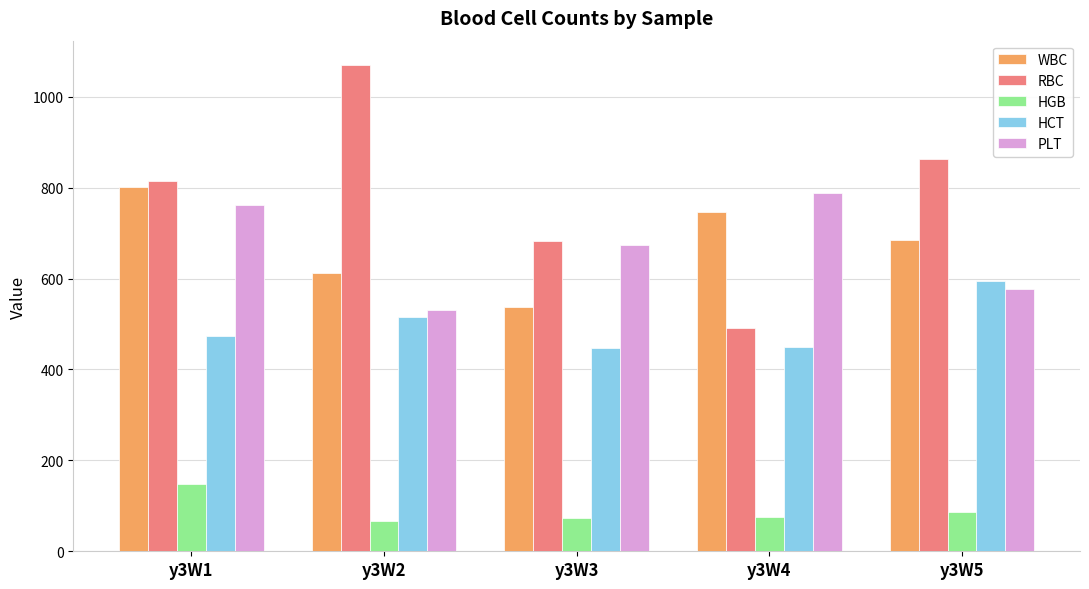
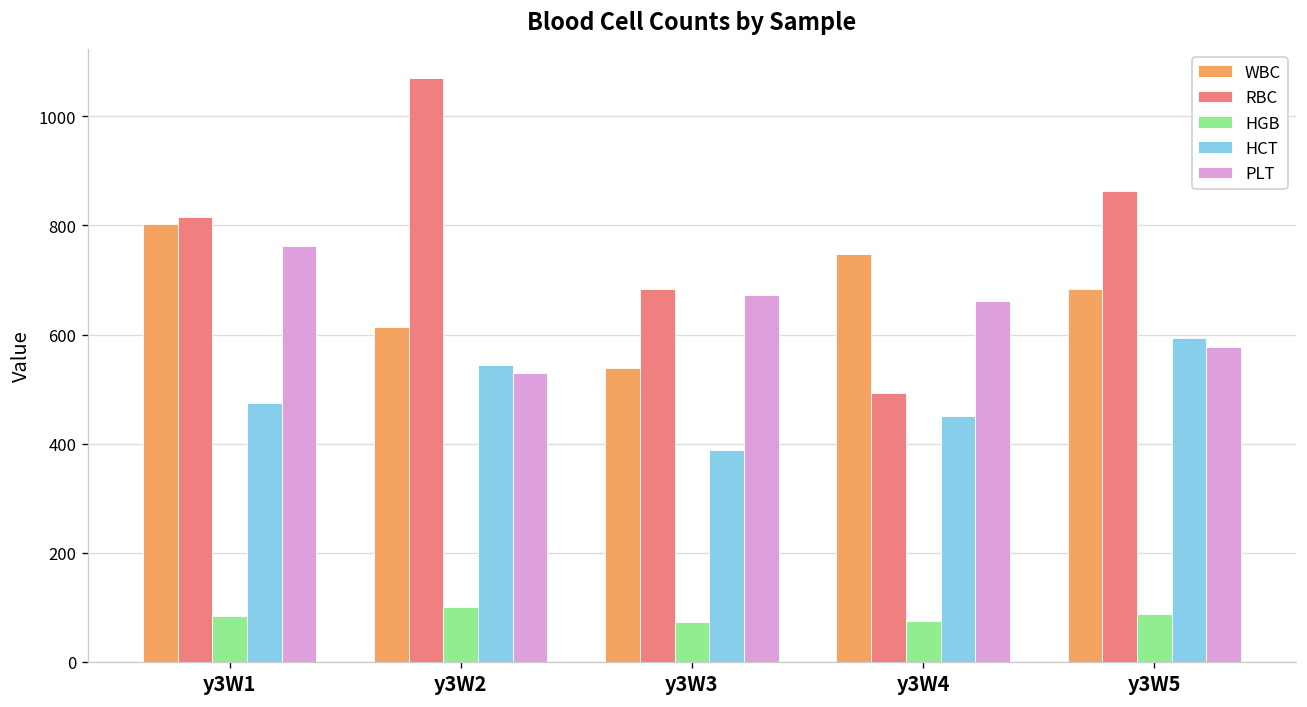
HGB, y3W1: 150 -> 80
HGB, y3W2: 70 -> 100
HCT, y3W2: 520 -> 550
HCT, y3W3: 450 -> 390
PLT, y3W4: 790 -> 660
